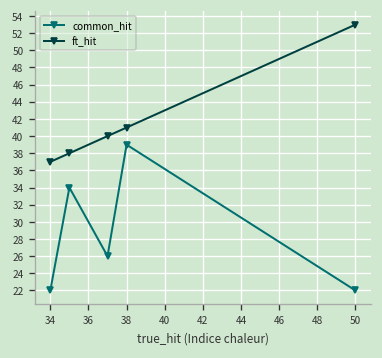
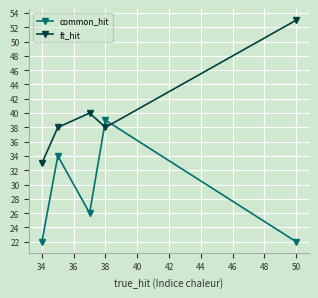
ft_hit, 34: 37 -> 33
ft_hit, 38: 41 -> 38
